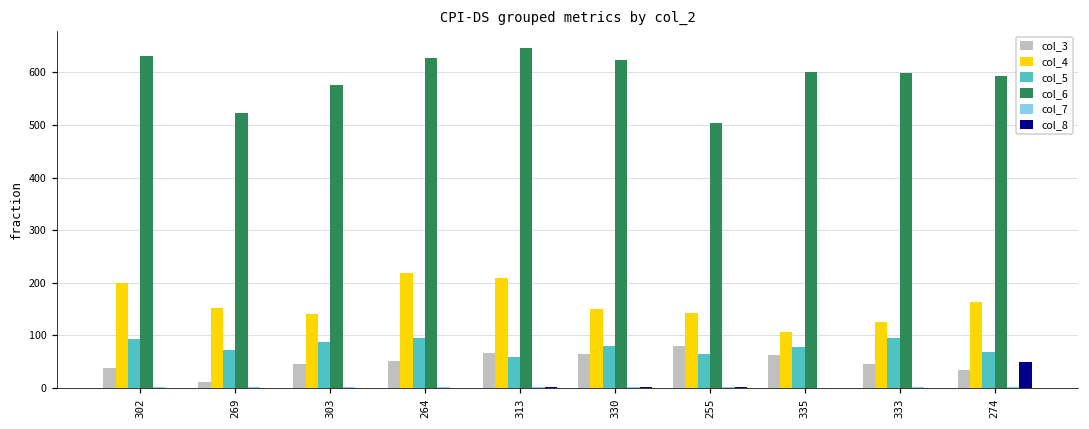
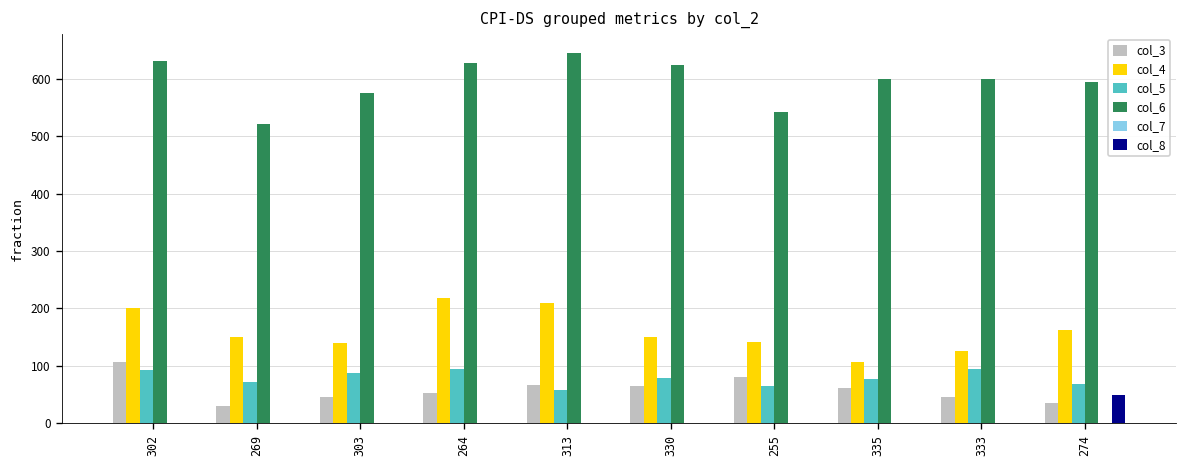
col_3, 302: 40 -> 110
col_3, 269: 10 -> 30
col_6, 255: 500 -> 540
